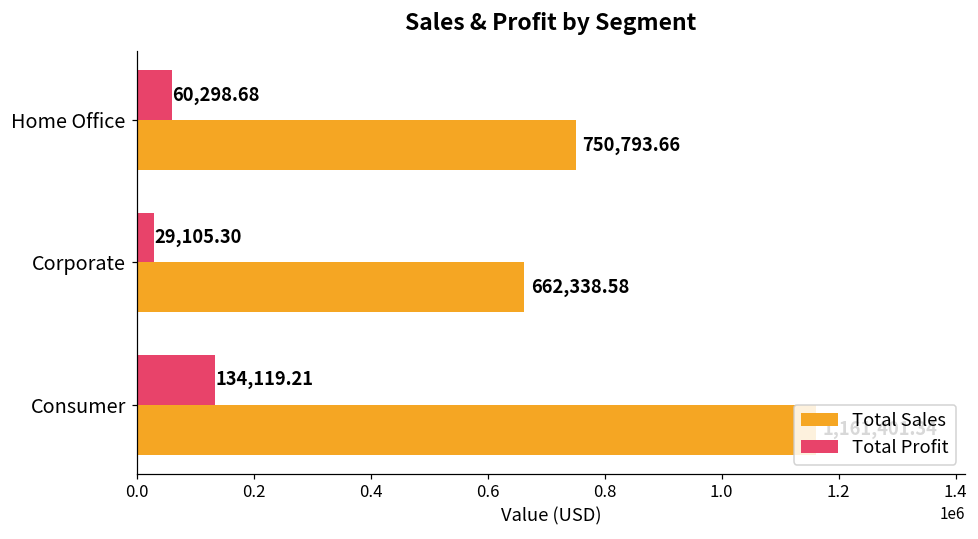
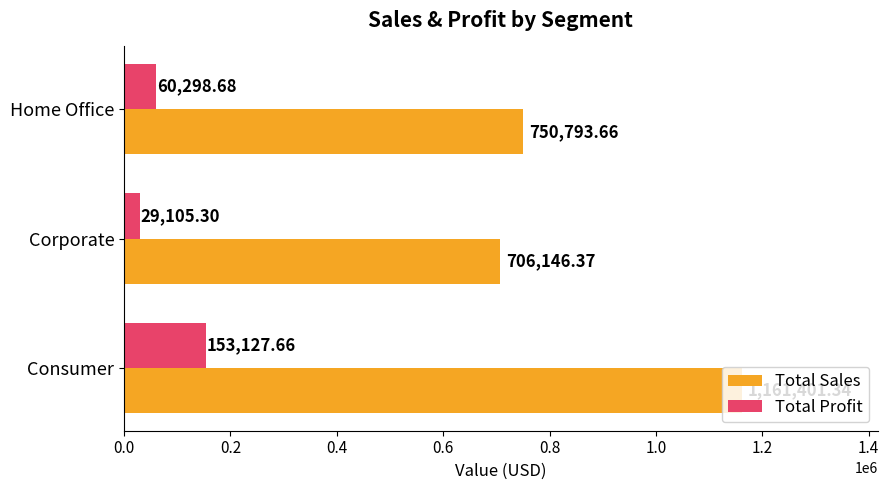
Total Sales, Corporate: 662,338.58 -> 706,146.37
Total Profit, Consumer: 134,119.21 -> 153,127.66
